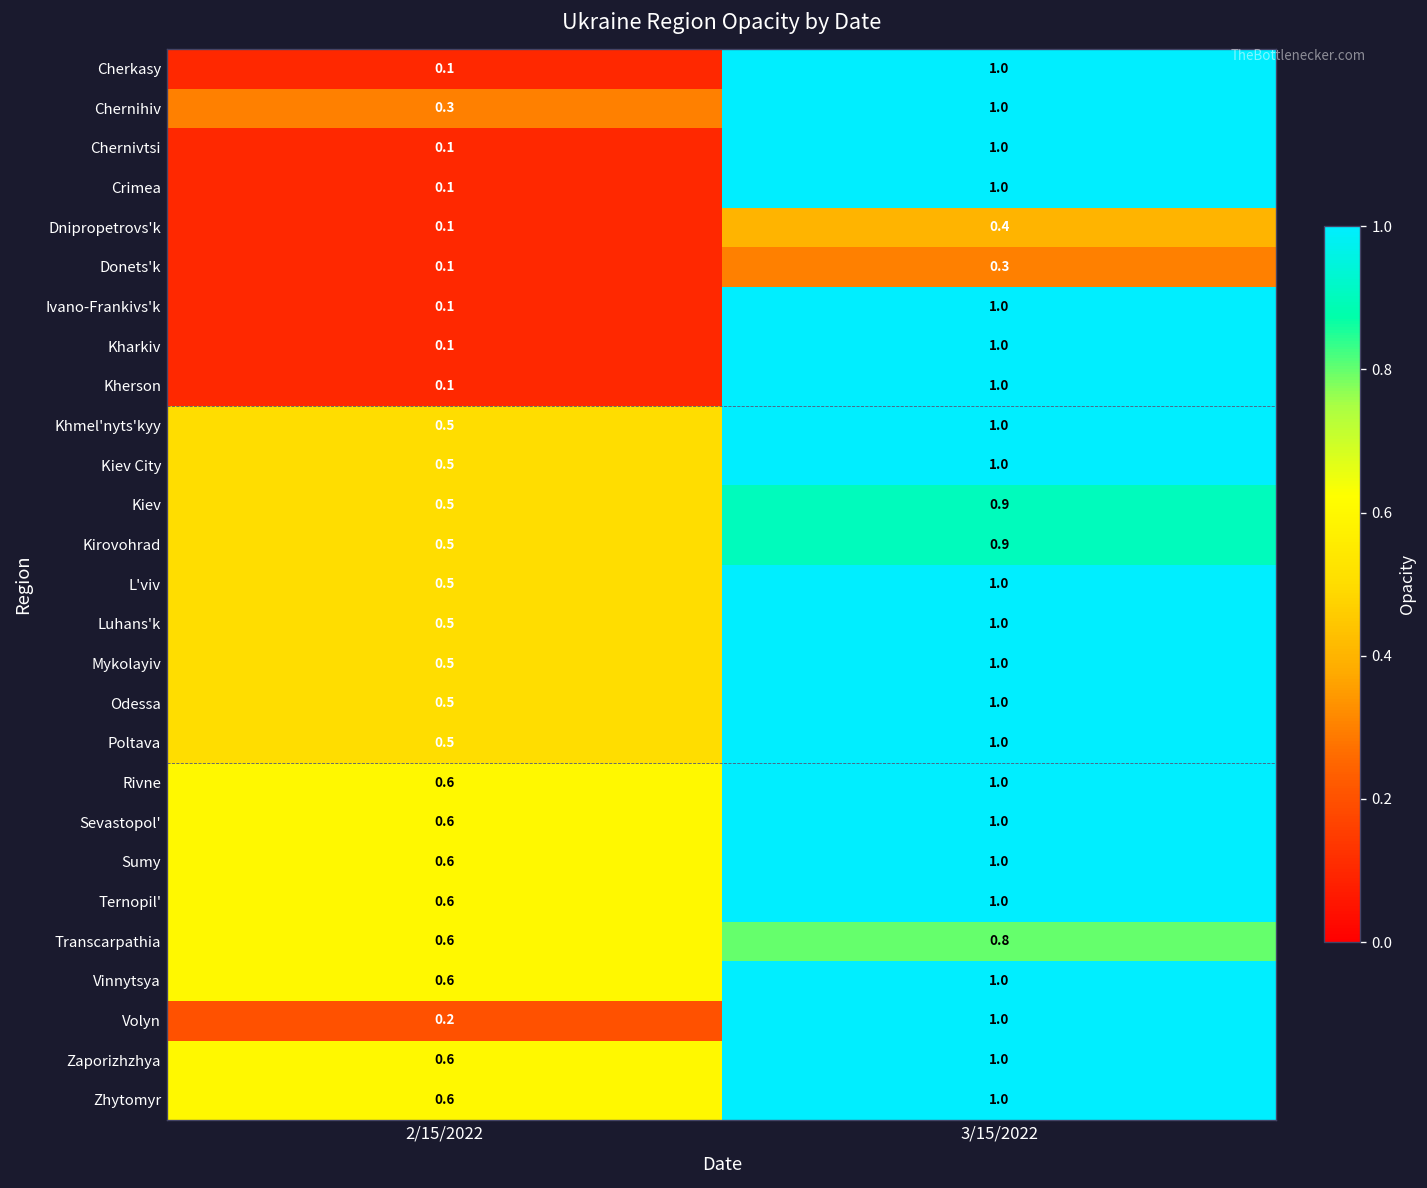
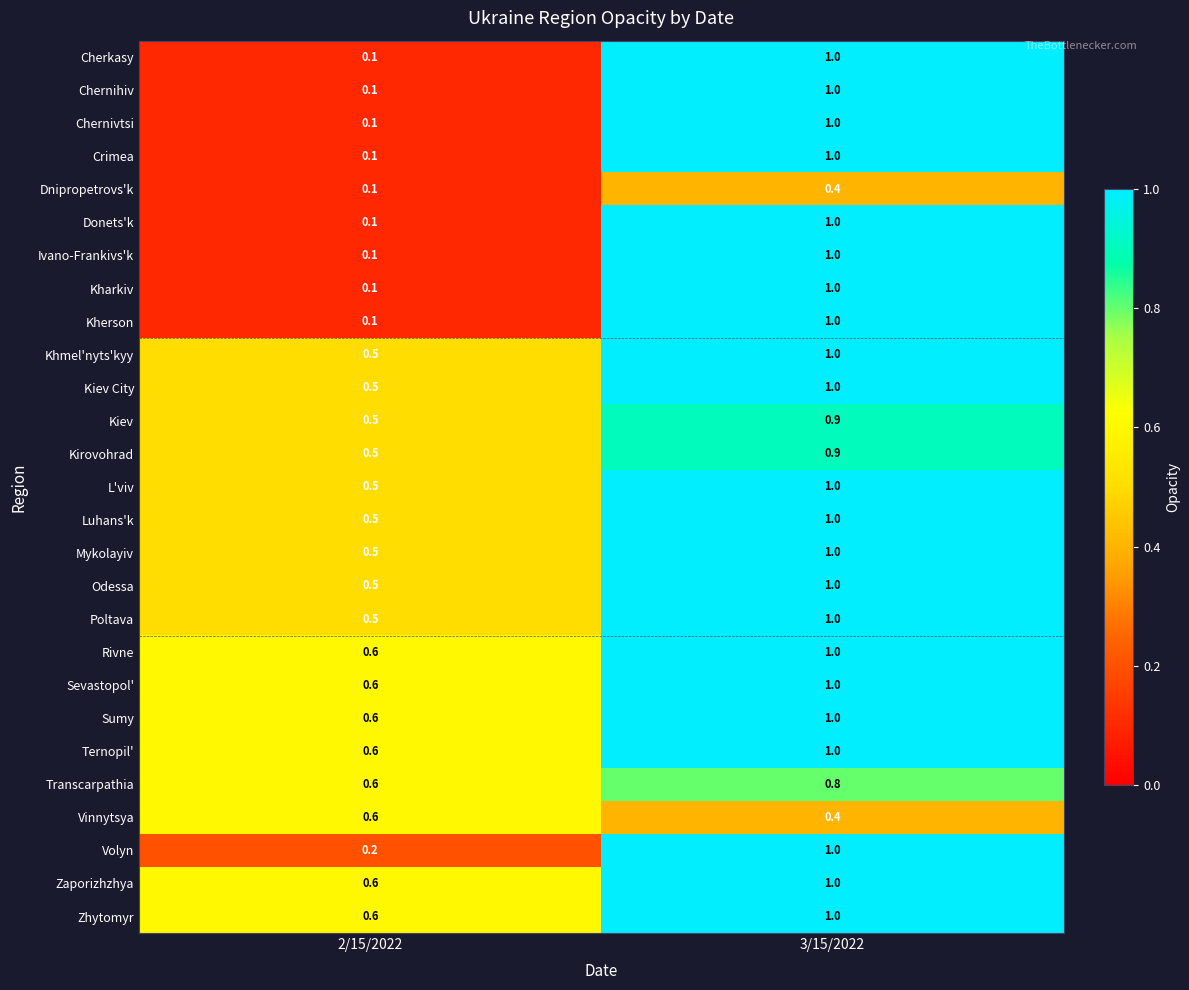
Chernihiv, 2/15/2022: 0.3 -> 0.1
Donets'k, 3/15/2022: 0.3 -> 1.0
Vinnytsya, 3/15/2022: 1.0 -> 0.4
